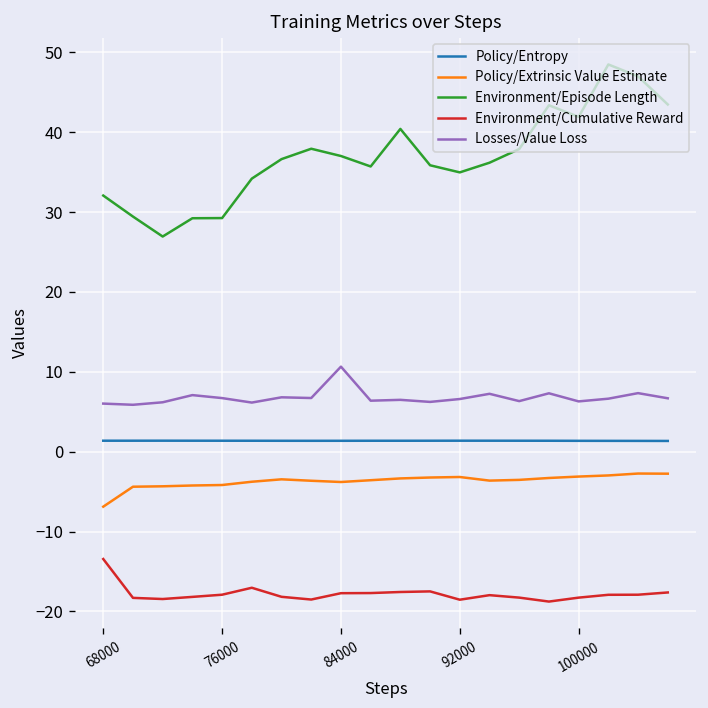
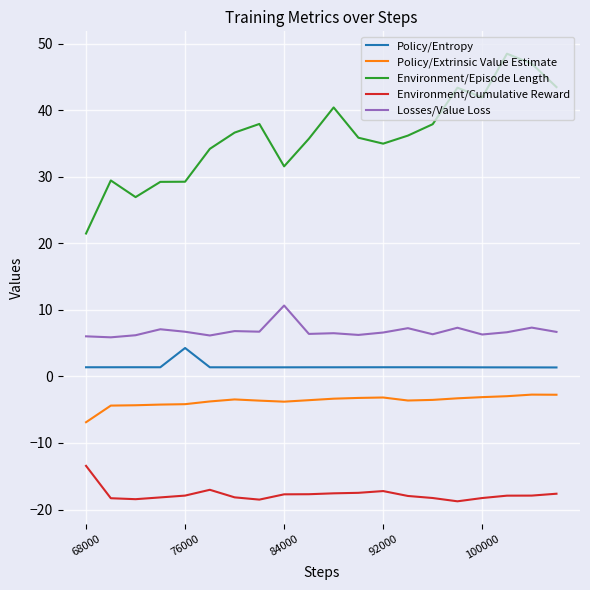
Environment/Episode Length, 68000: 32 -> 21
Policy/Entropy, 76000: 1 -> 4
Environment/Episode Length, 84000: 37 -> 32
Environment/Cumulative Reward, 92000: -19 -> -17
